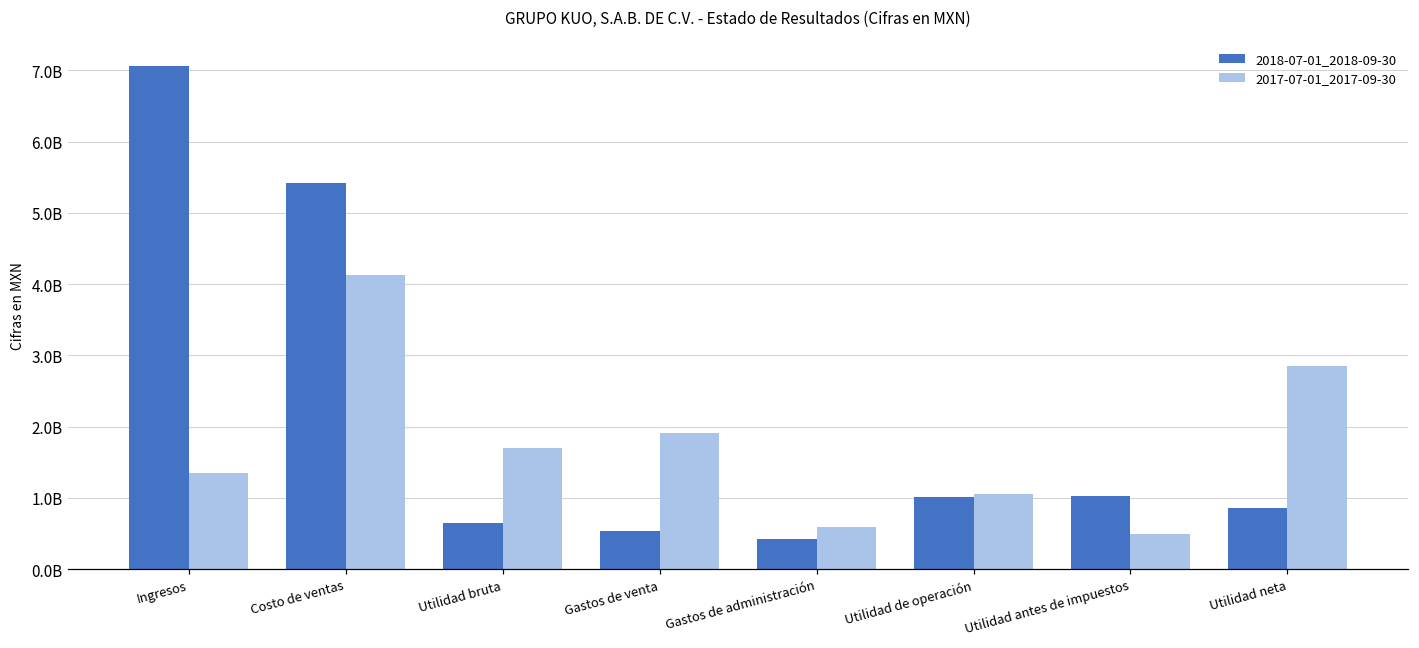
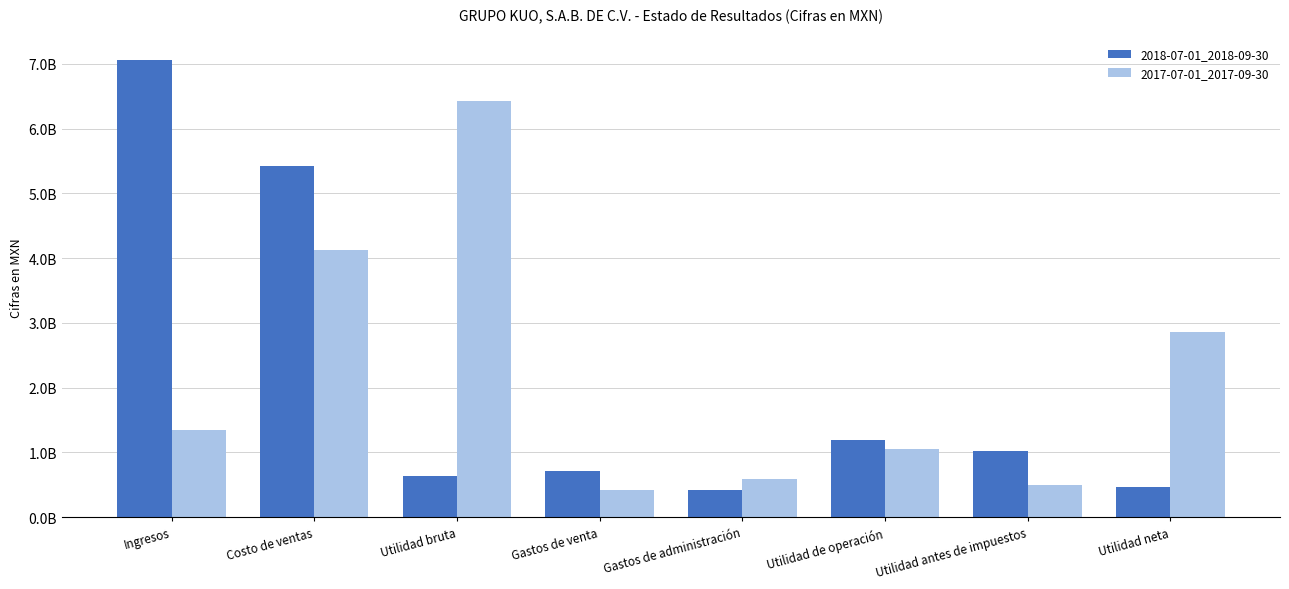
2017-07-01_2017-09-30, Utilidad bruta: 1700000000 -> 6400000000
2018-07-01_2018-09-30, Gastos de venta: 500000000 -> 700000000
2017-07-01_2017-09-30, Gastos de venta: 1900000000 -> 400000000
2018-07-01_2018-09-30, Utilidad de operación: 1000000000 -> 1200000000
2018-07-01_2018-09-30, Utilidad neta: 900000000 -> 500000000
